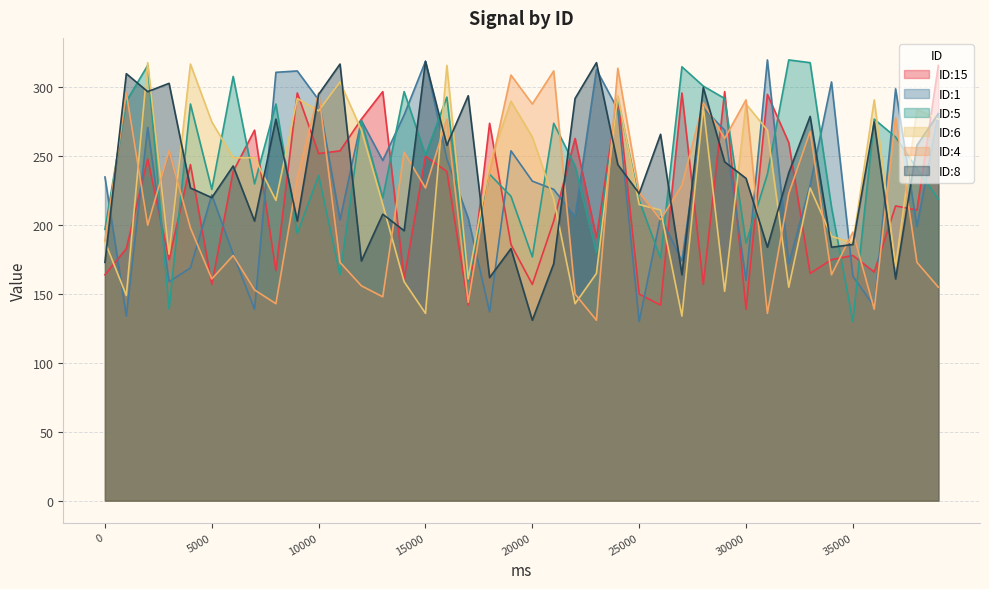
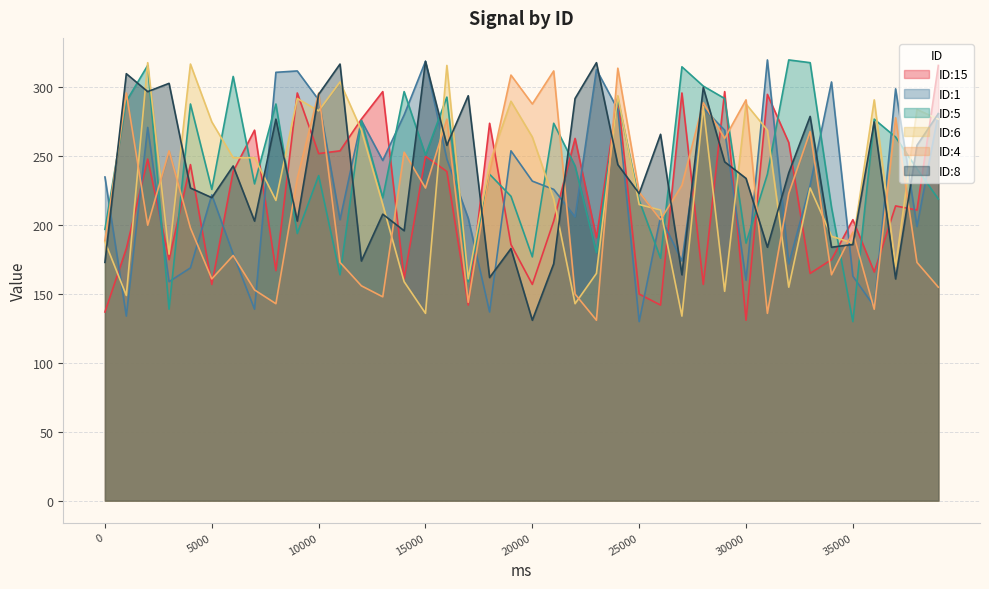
ID:15, 0: 164 -> 137
ID:15, 30000: 139 -> 131
ID:15, 35000: 178 -> 204
